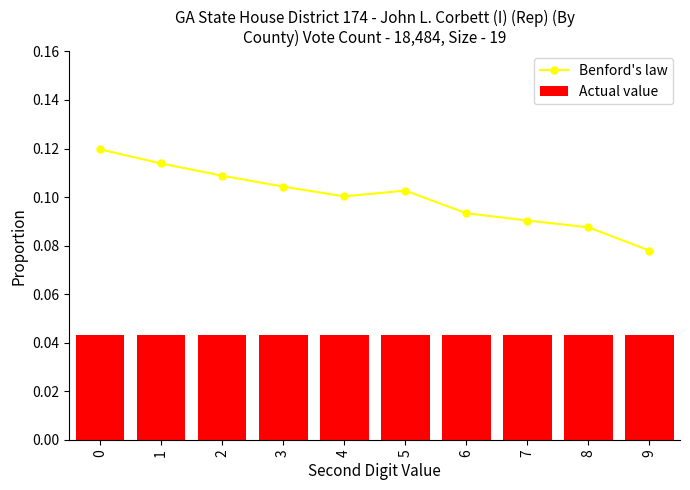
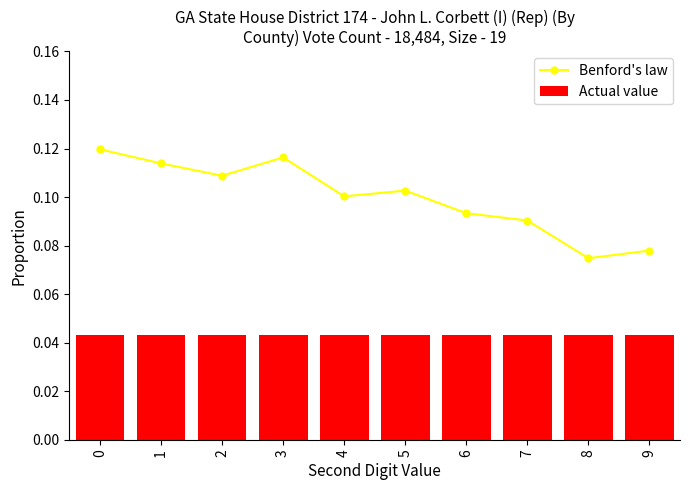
Benford's law, 3: 0.104 -> 0.116
Benford's law, 8: 0.088 -> 0.075
